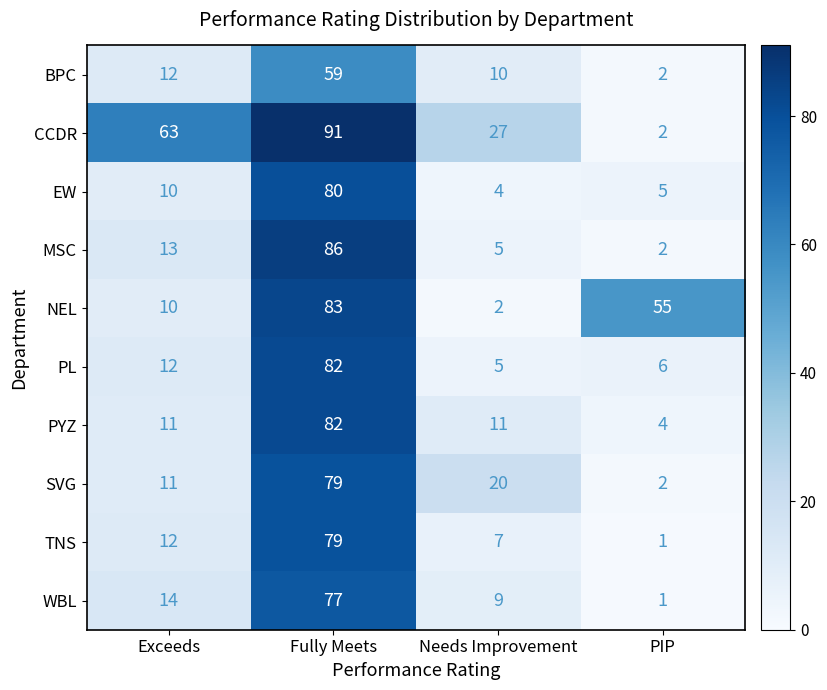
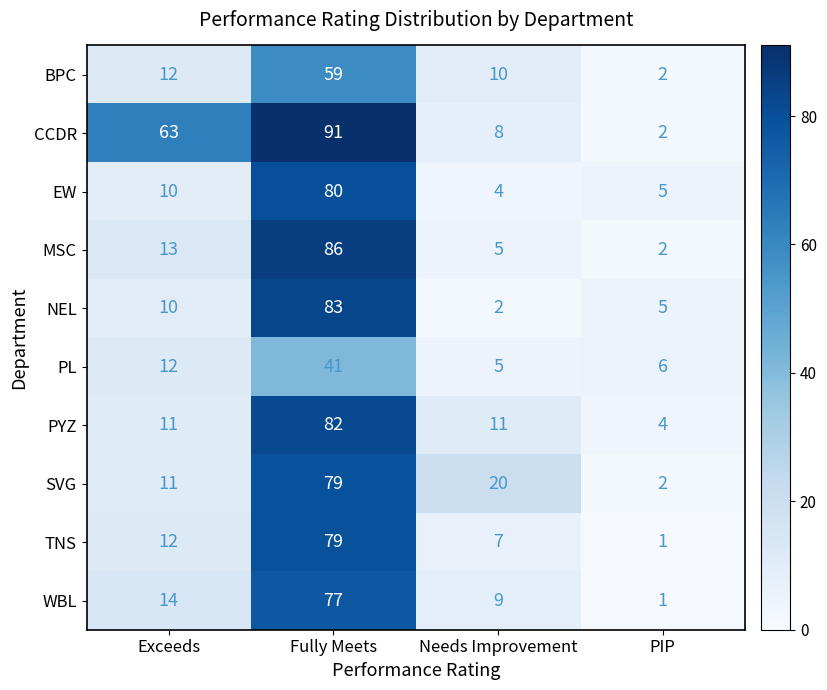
CCDR, Needs Improvement: 27 -> 8
NEL, PIP: 55 -> 5
PL, Fully Meets: 82 -> 41
